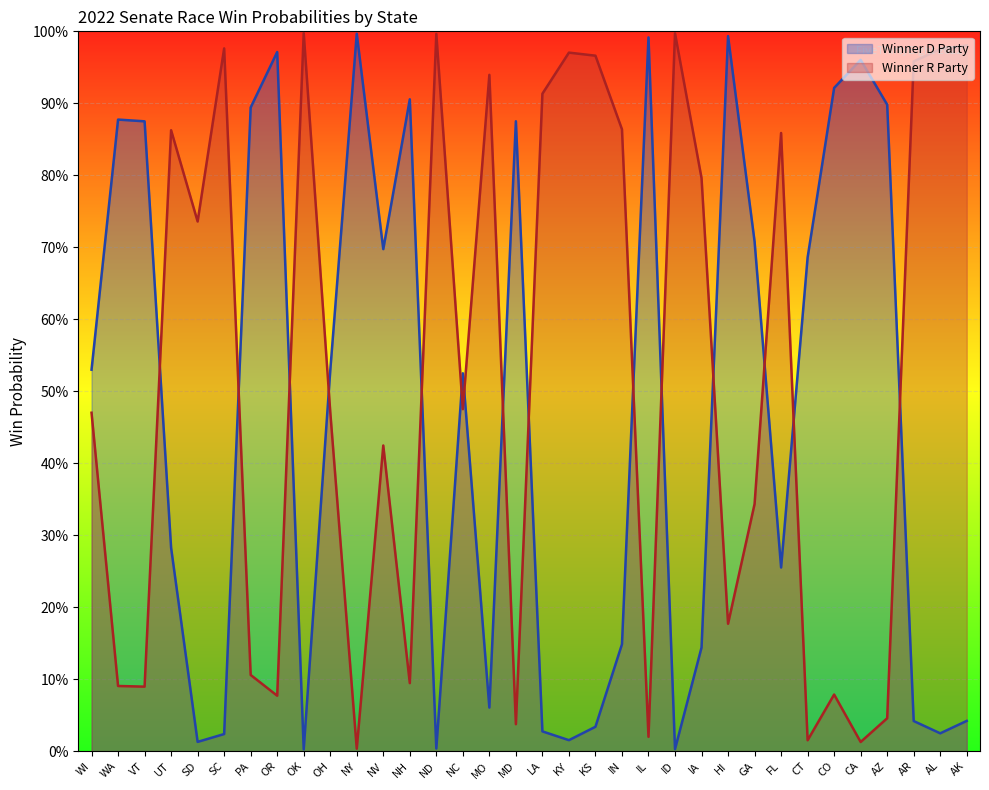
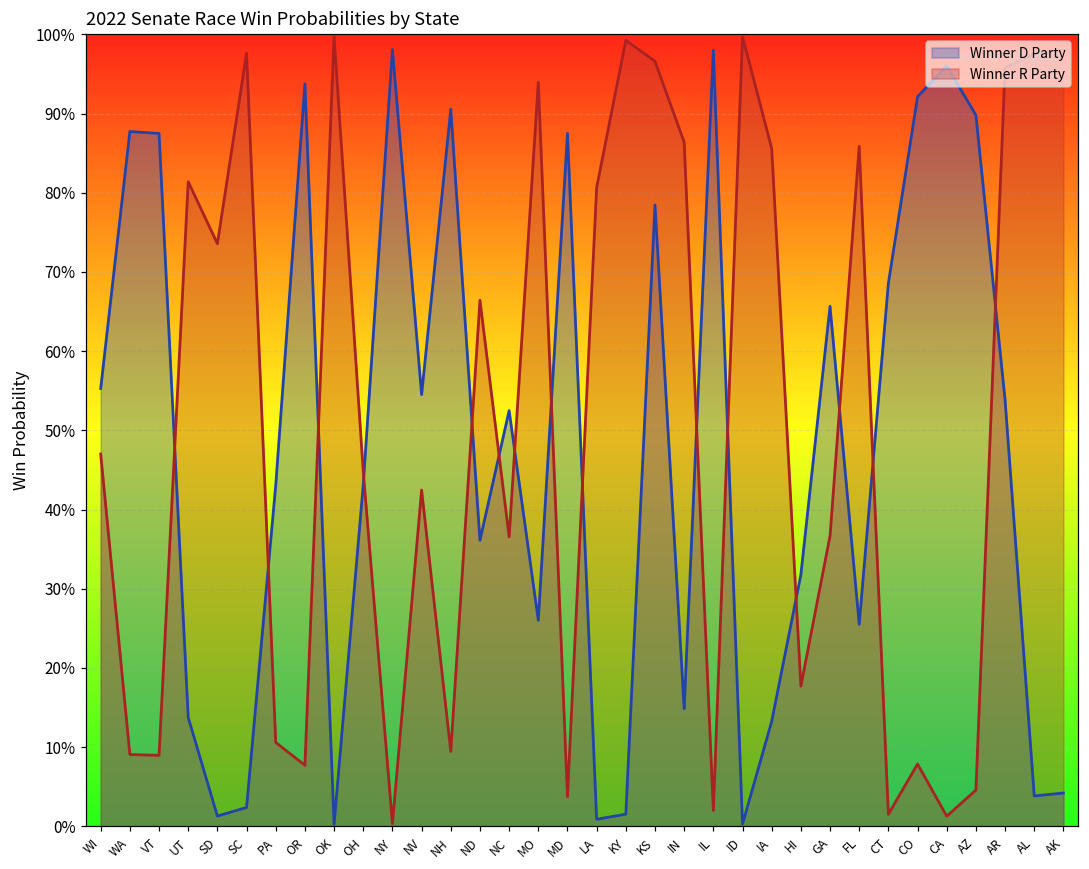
Winner D Party, WI: 53% -> 55%
Winner D Party, UT: 28% -> 14%
Winner R Party, UT: 86% -> 81%
Winner D Party, PA: 89% -> 43%
Winner D Party, OR: 97% -> 94%
Winner D Party, OH: 53% -> 43%
Winner R Party, OH: 47% -> 45%
Winner D Party, NY: 100% -> 98%
Winner D Party, NV: 70% -> 55%
Winner D Party, ND: 0% -> 36%
Winner R Party, ND: 100% -> 66%
Winner R Party, NC: 48% -> 37%
Winner D Party, MO: 6% -> 26%
Winner D Party, LA: 3% -> 1%
Winner R Party, LA: 91% -> 81%
Winner R Party, KY: 97% -> 99%
Winner D Party, KS: 3% -> 78%
Winner D Party, IL: 99% -> 98%
Winner D Party, IA: 14% -> 13%
Winner R Party, IA: 80% -> 86%
Winner D Party, HI: 99% -> 32%
Winner D Party, GA: 71% -> 66%
Winner R Party, GA: 34% -> 37%
Winner D Party, AR: 4% -> 54%
Winner D Party, AL: 2% -> 4%
